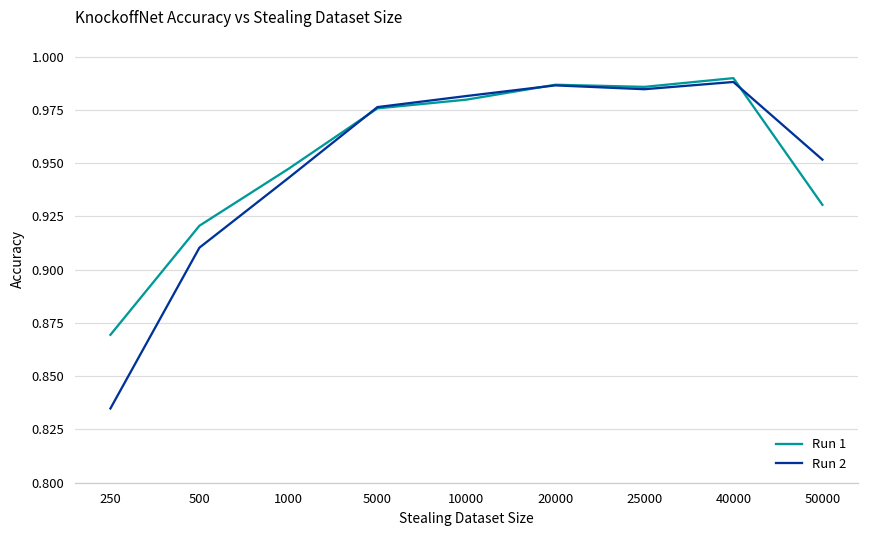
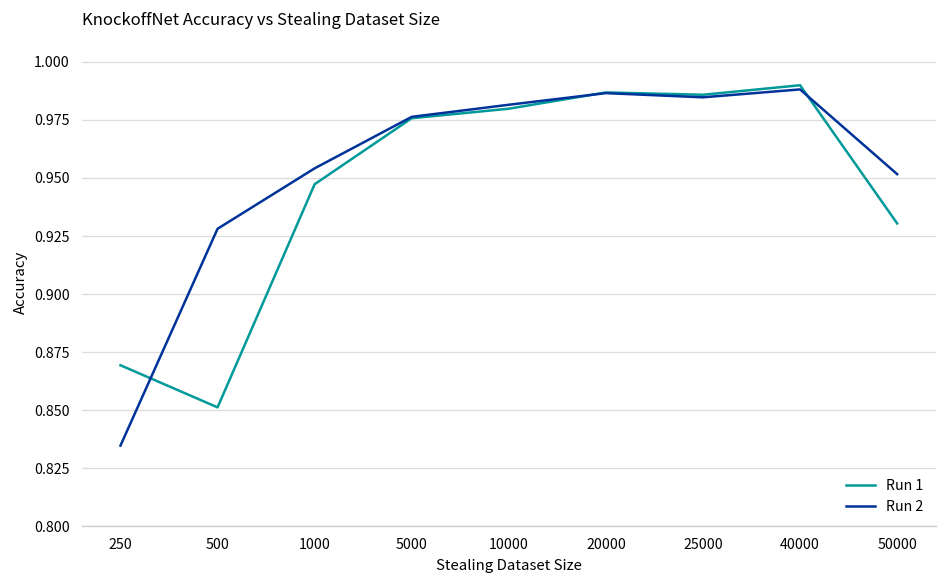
Run 1, 500: 0.921 -> 0.851
Run 2, 500: 0.910 -> 0.928
Run 2, 1000: 0.943 -> 0.954
